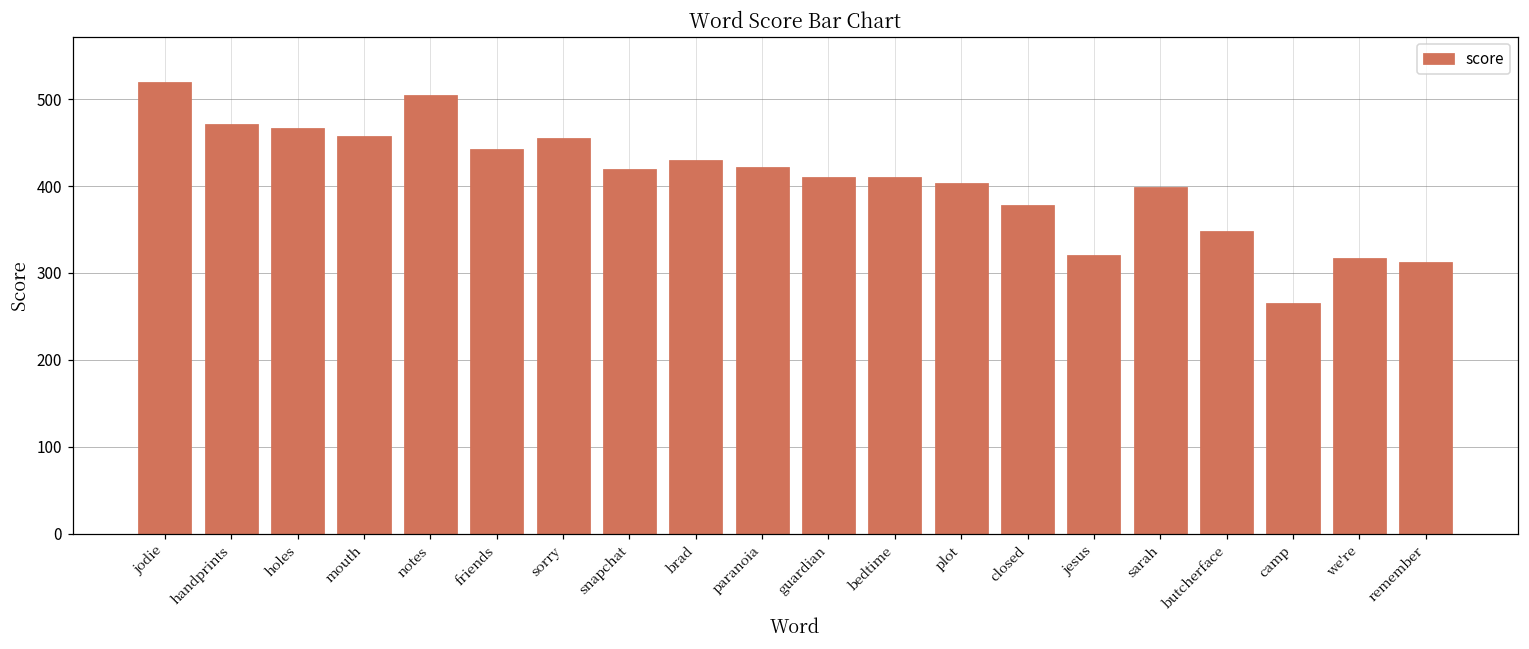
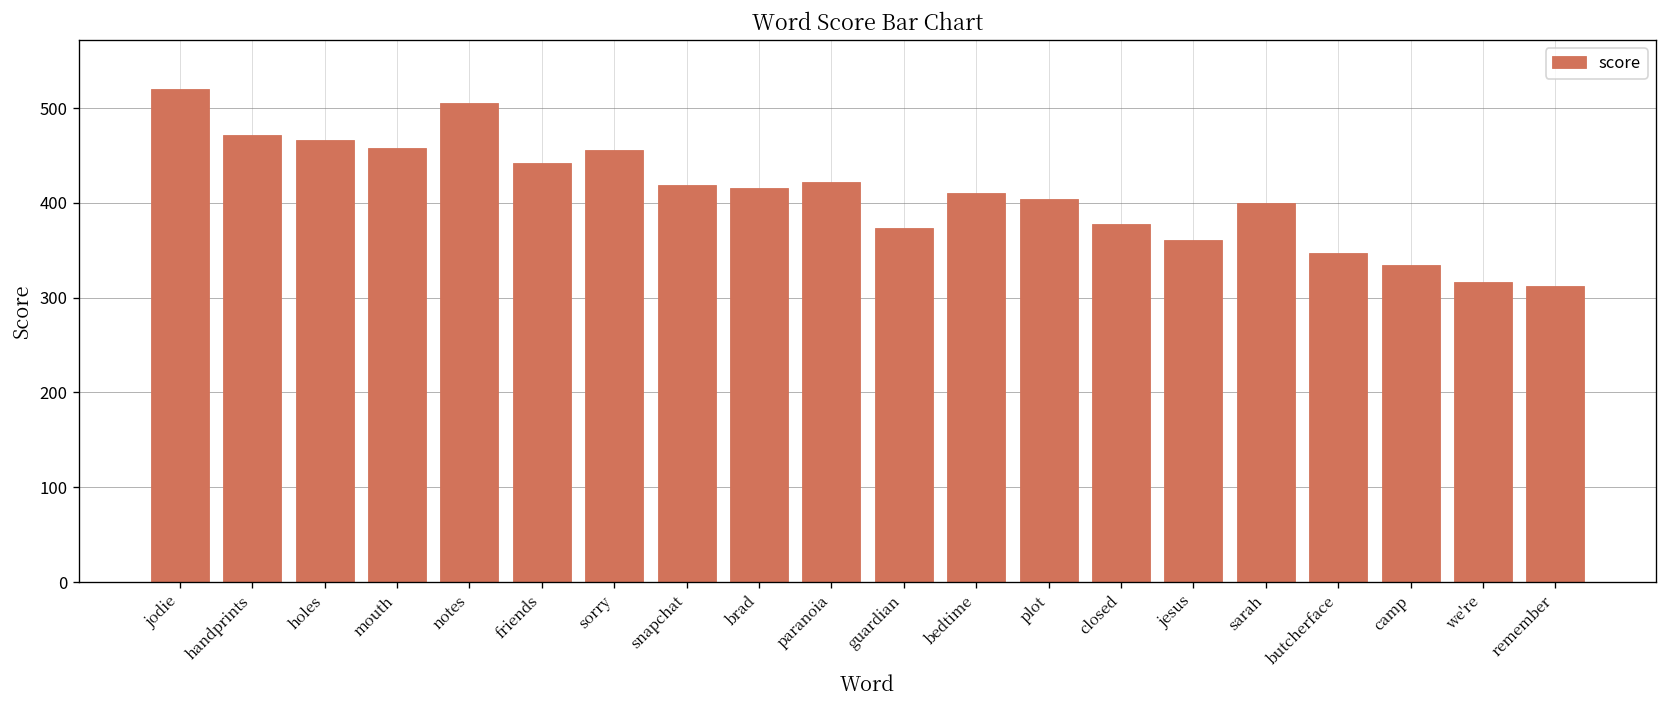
brad: 430 -> 420
guardian: 410 -> 370
jesus: 320 -> 360
camp: 270 -> 340
